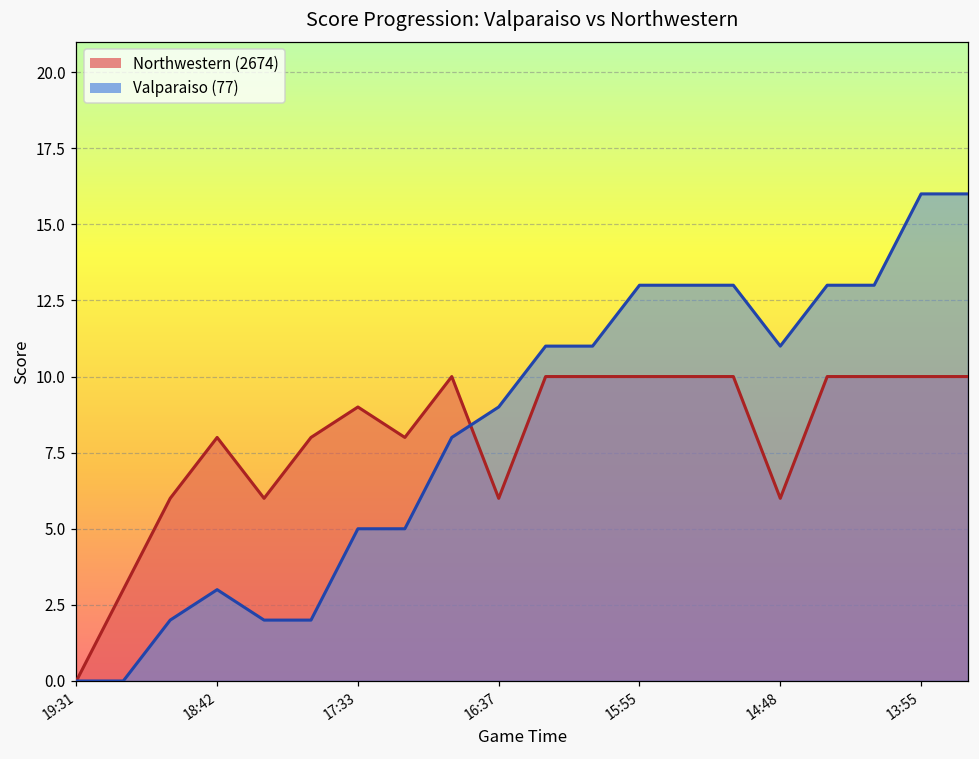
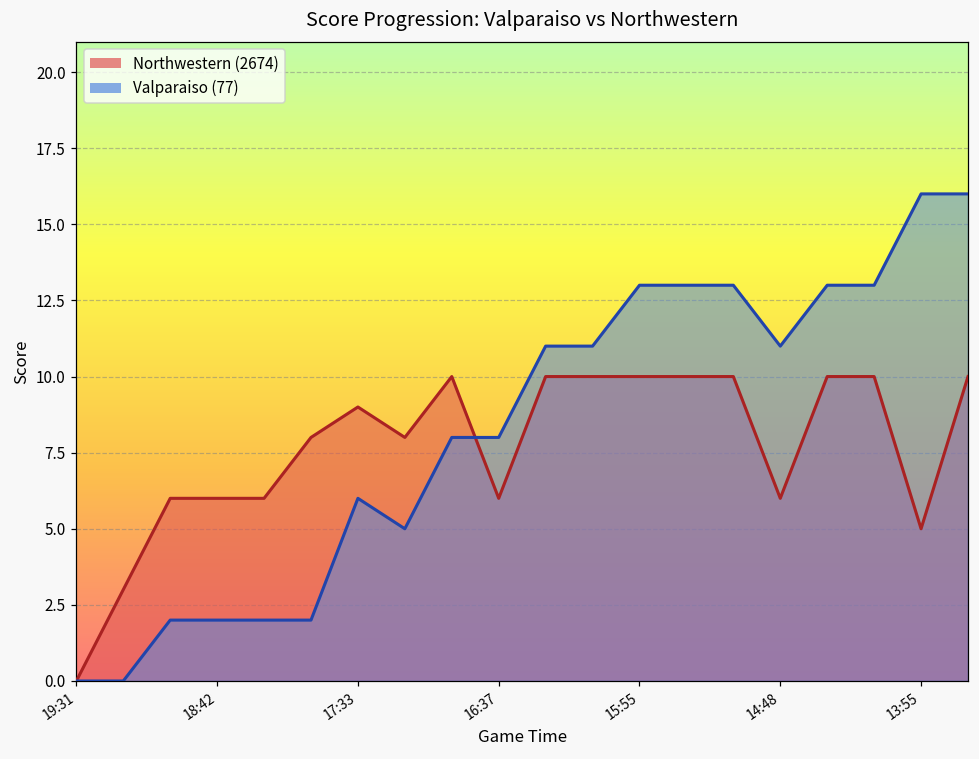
Northwestern (2674), 18:42: 8 -> 6
Valparaiso (77), 18:42: 3 -> 2
Valparaiso (77), 17:33: 5 -> 6
Valparaiso (77), 16:37: 9 -> 8
Northwestern (2674), 13:55: 10 -> 5
